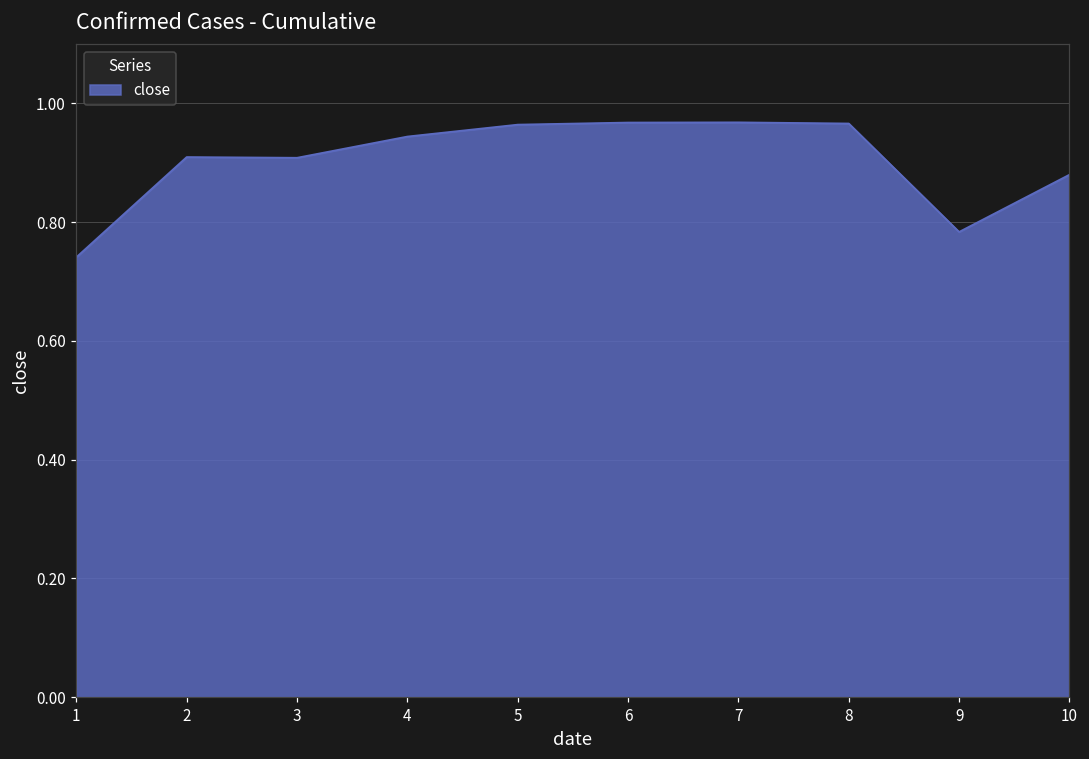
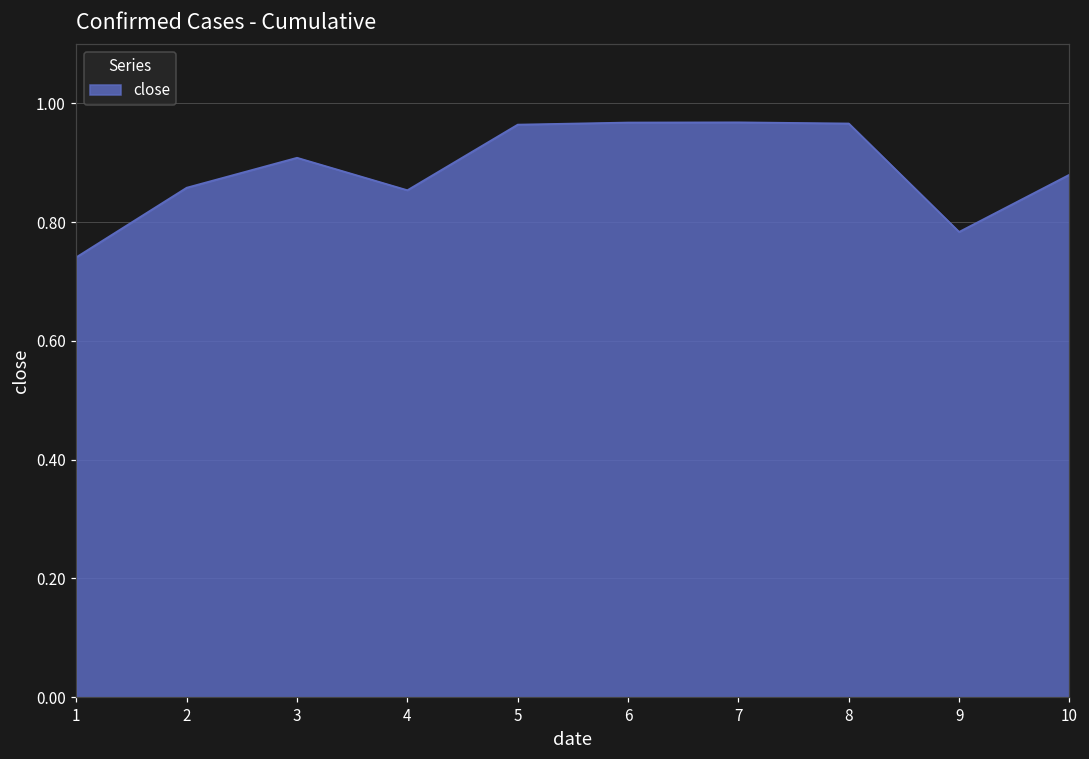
2: 0.91 -> 0.86
4: 0.94 -> 0.85
